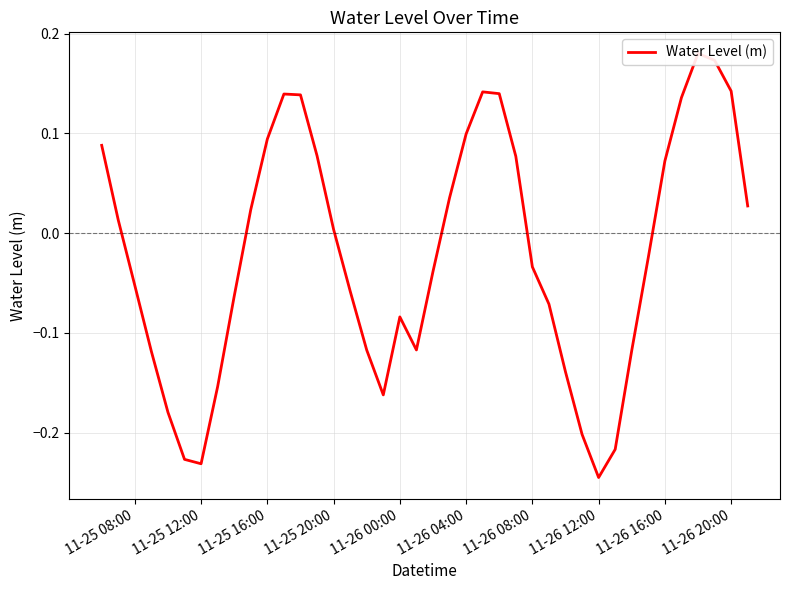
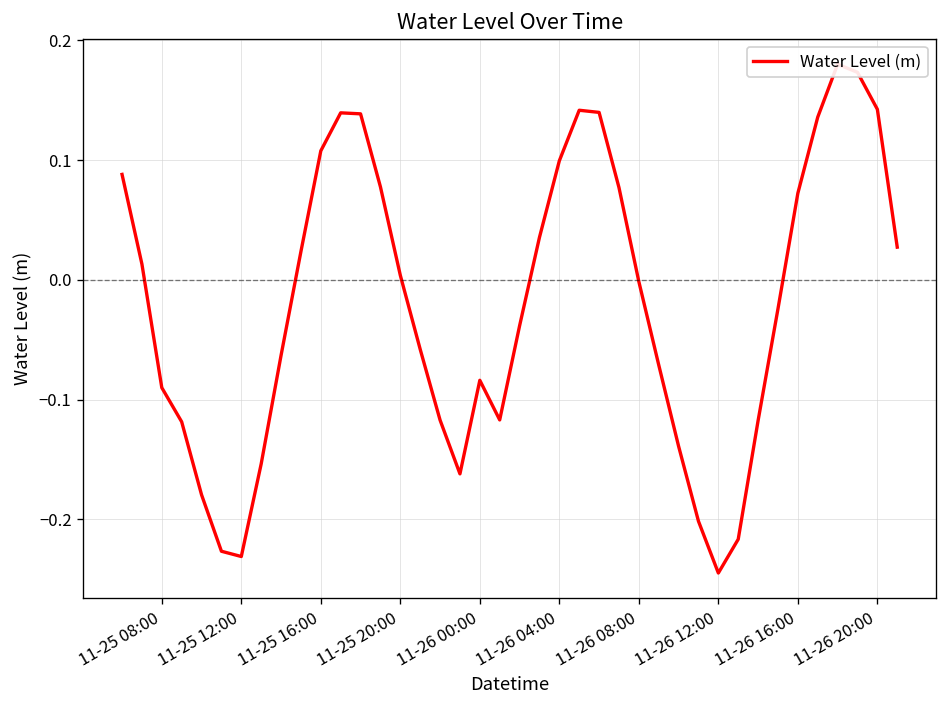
11-25 08:00: -0.05 -> -0.09
11-25 16:00: 0.09 -> 0.11
11-26 08:00: -0.03 -> 0.00
